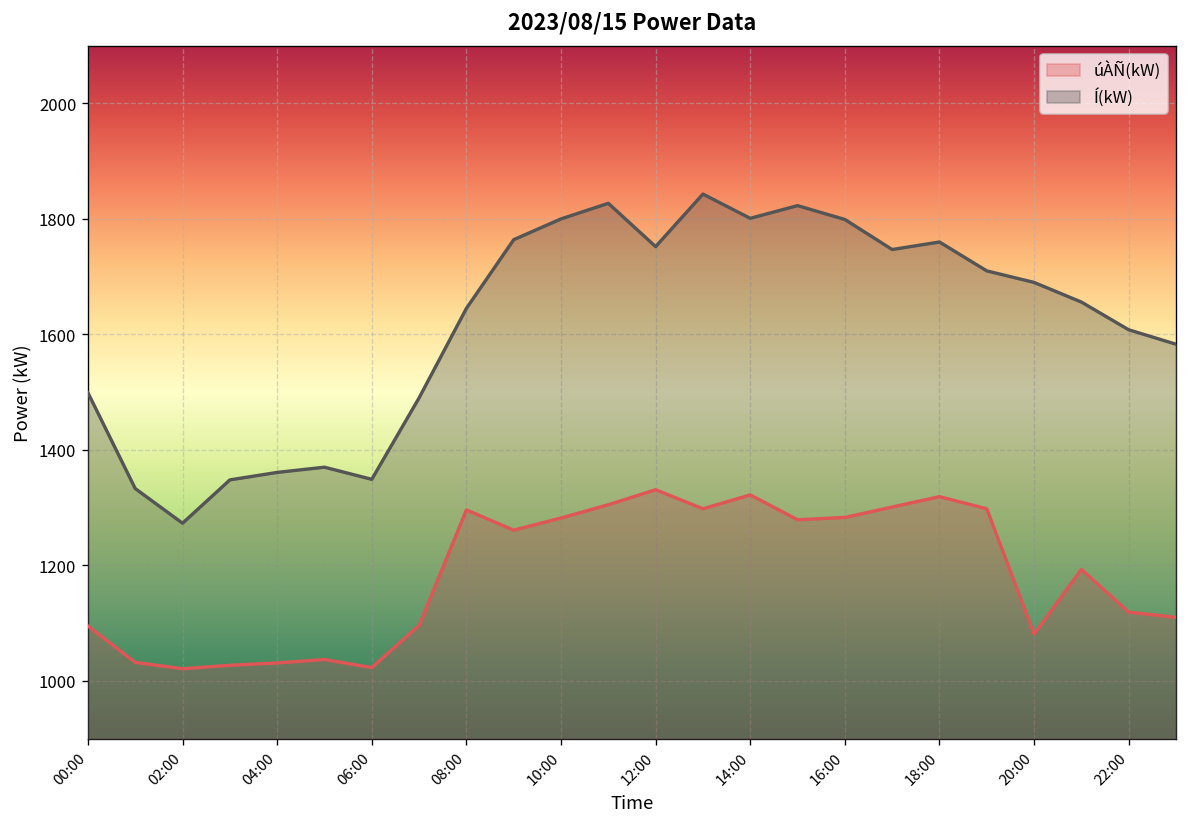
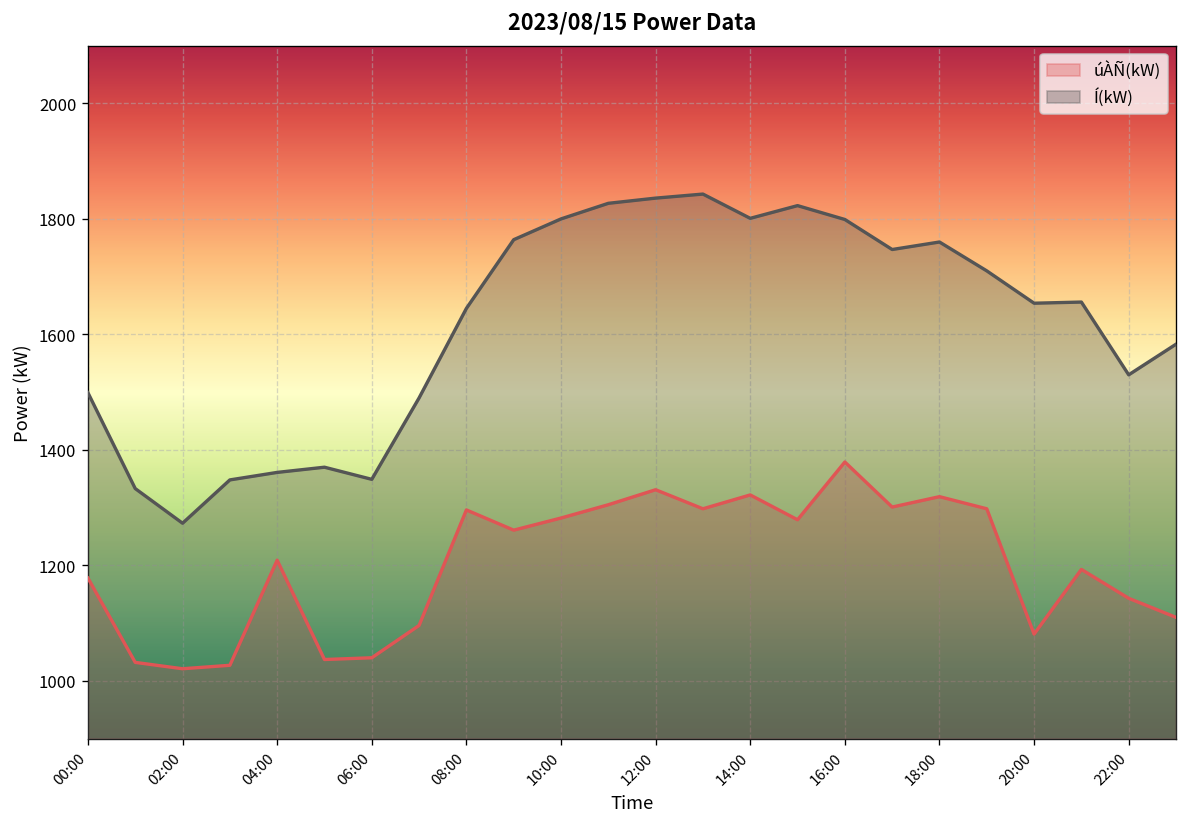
úÀÑ(kW), 00:00: 1100 -> 1180
úÀÑ(kW), 04:00: 1030 -> 1210
úÀÑ(kW), 06:00: 1020 -> 1040
Í(kW), 12:00: 1750 -> 1840
úÀÑ(kW), 16:00: 1280 -> 1380
Í(kW), 20:00: 1690 -> 1650
úÀÑ(kW), 22:00: 1120 -> 1140
Í(kW), 22:00: 1610 -> 1530
